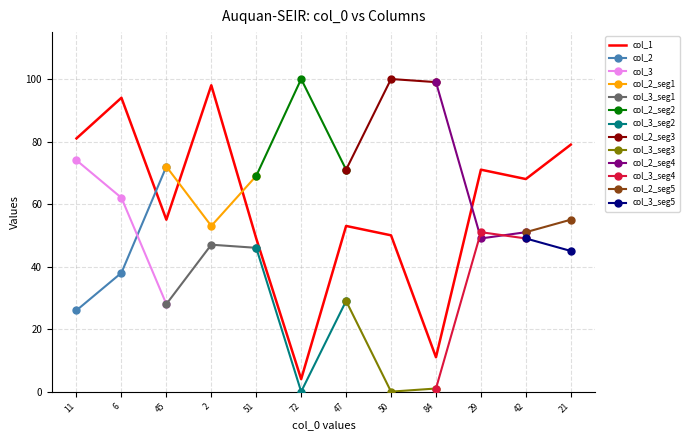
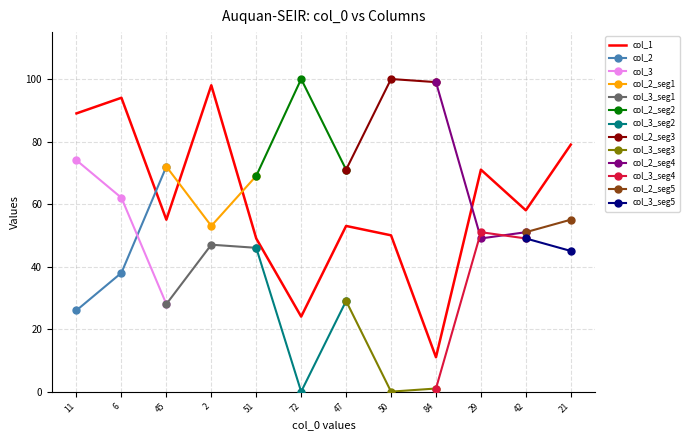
col_1, 11: 81 -> 89
col_1, 72: 4 -> 24
col_1, 42: 68 -> 58
